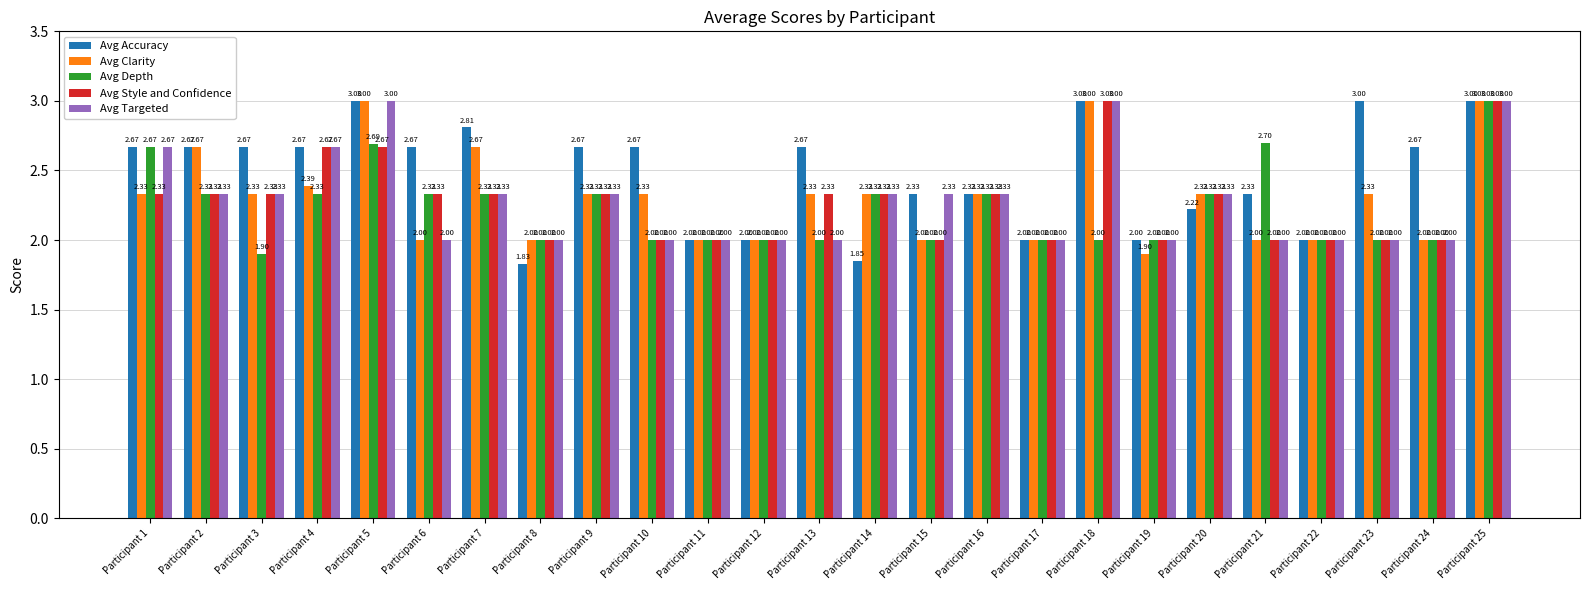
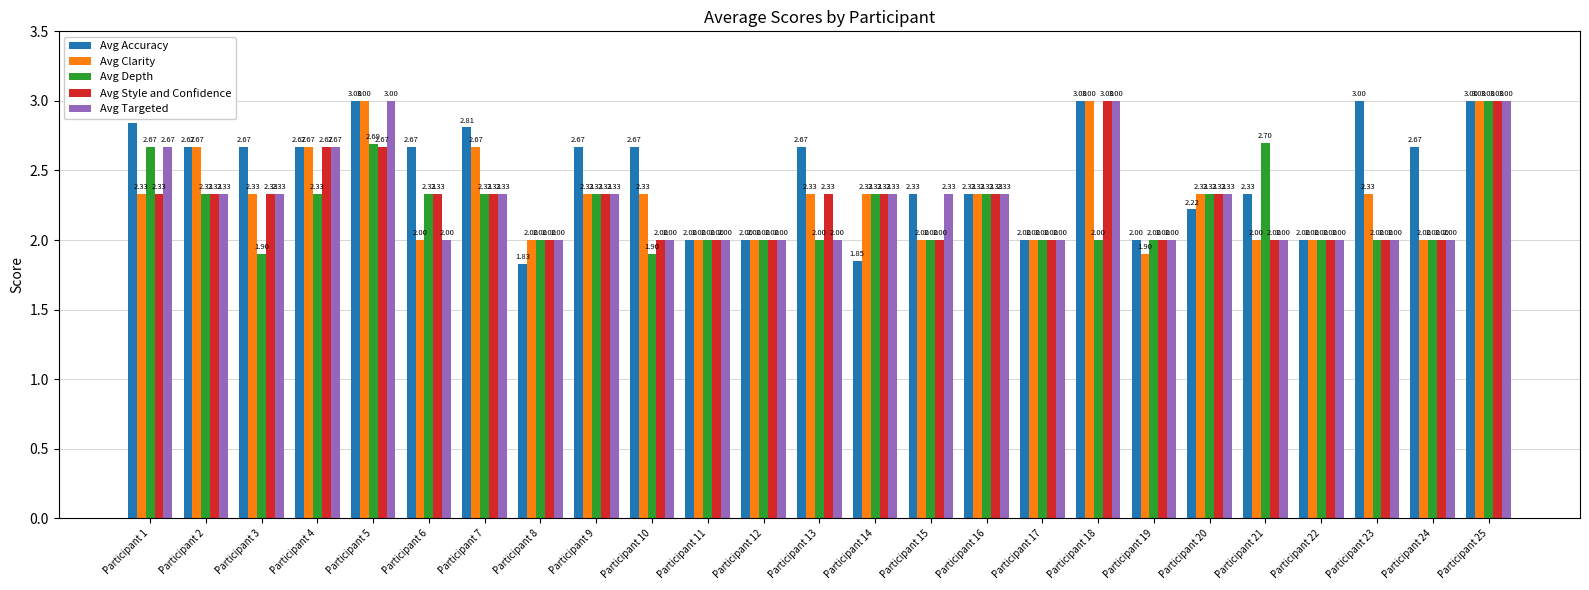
Avg Accuracy, Participant 1: 2.67 -> 2.84
Avg Clarity, Participant 4: 2.39 -> 2.67
Avg Depth, Participant 10: 2.00 -> 1.90
